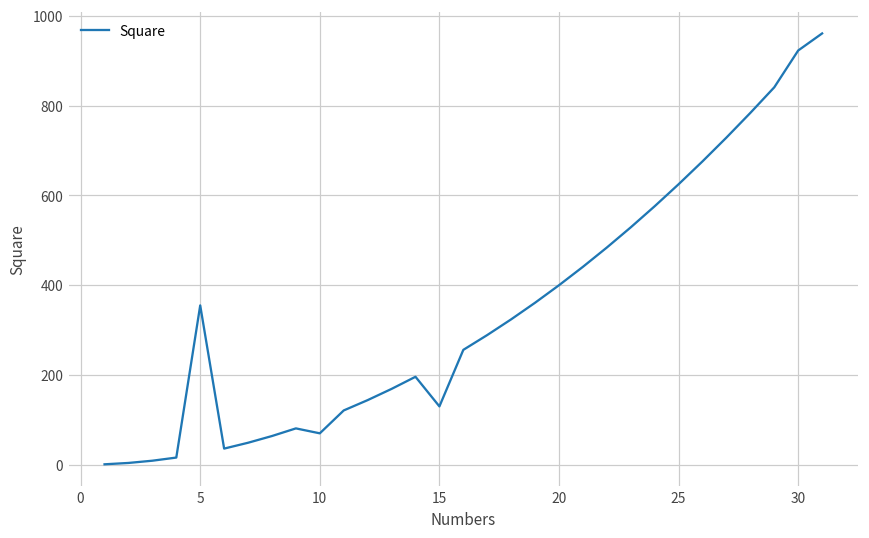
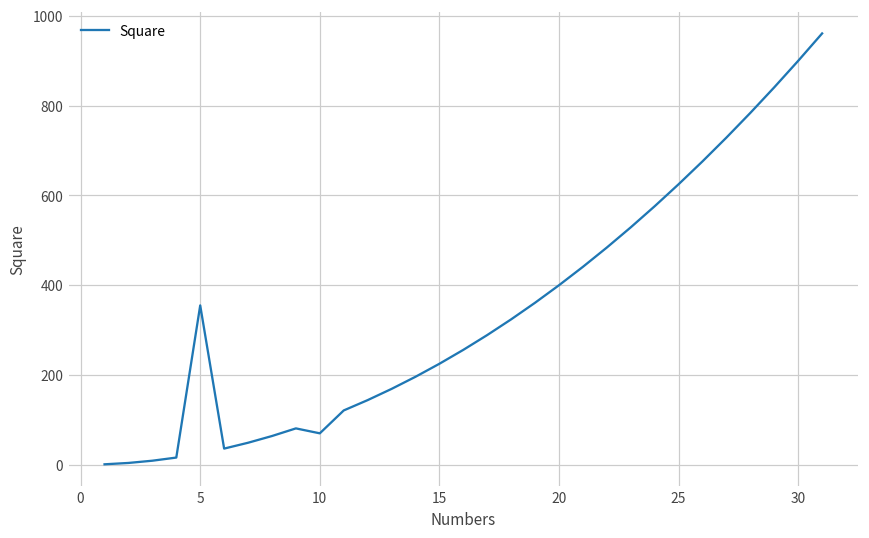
15: 130 -> 230
30: 920 -> 900
